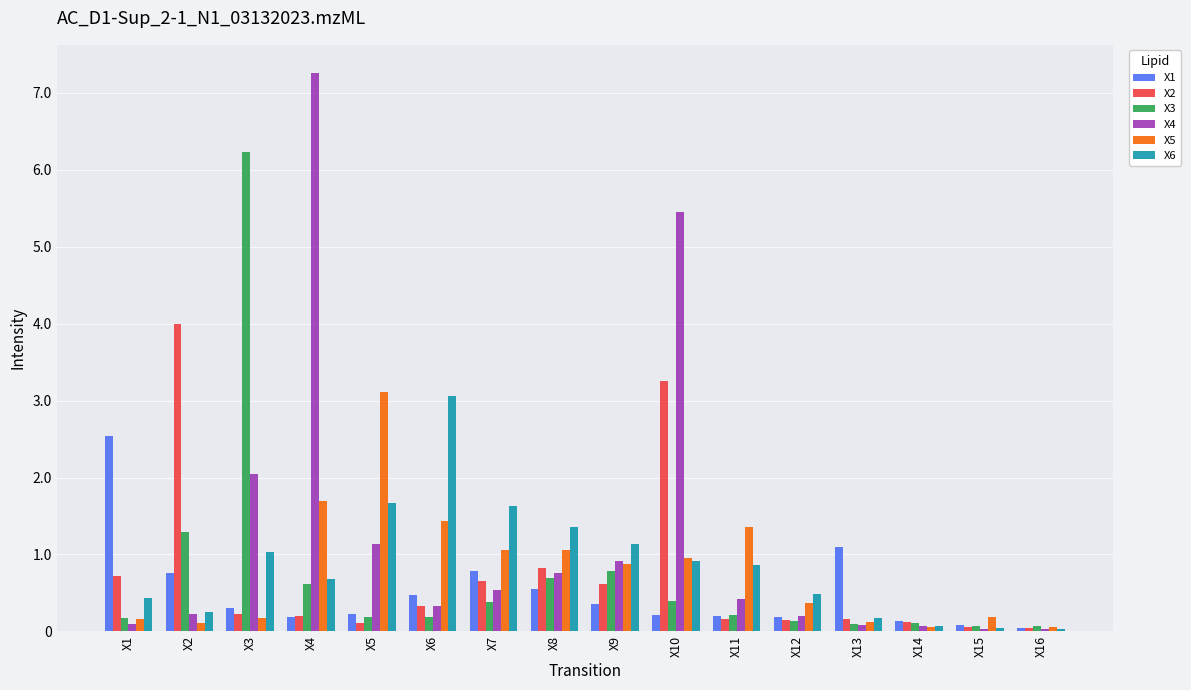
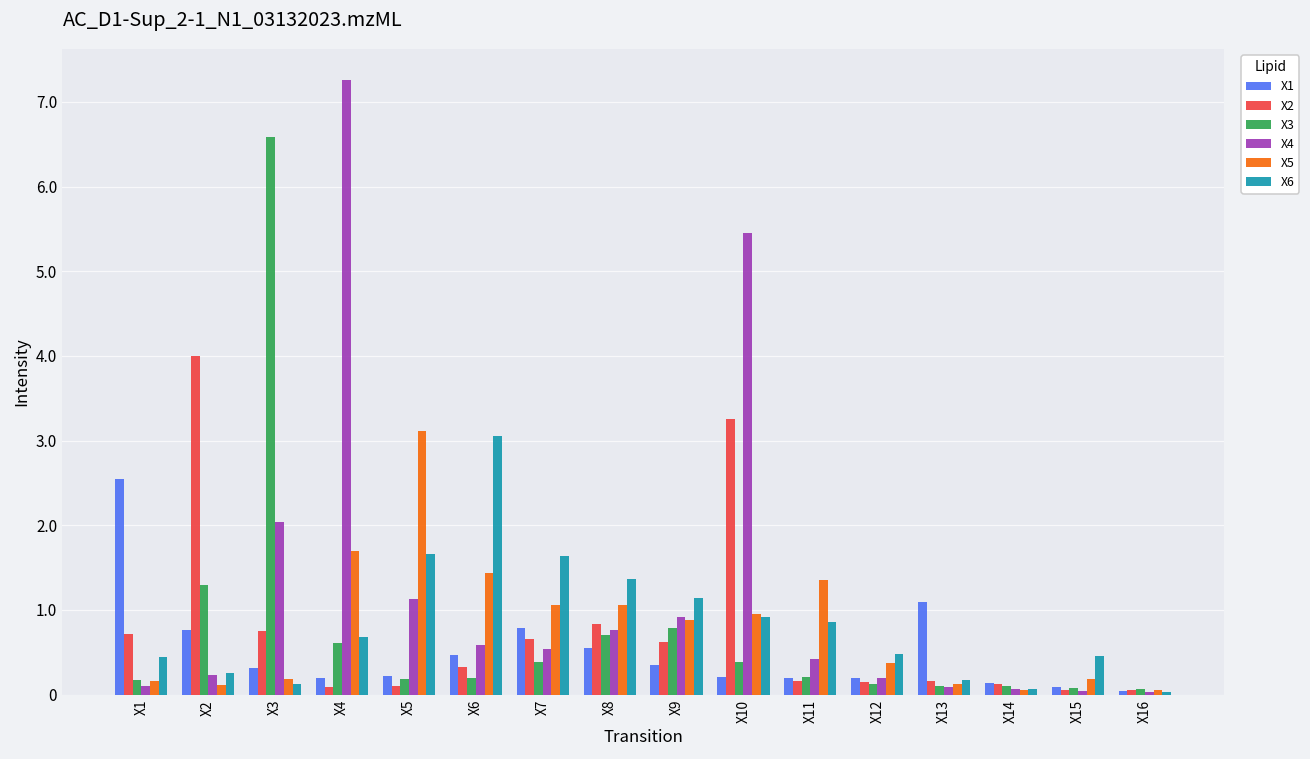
X2, X3: 0.2 -> 0.8
X3, X3: 6.2 -> 6.6
X6, X3: 1.0 -> 0.1
X2, X4: 0.2 -> 0.1
X4, X6: 0.3 -> 0.6
X6, X15: 0.0 -> 0.5
